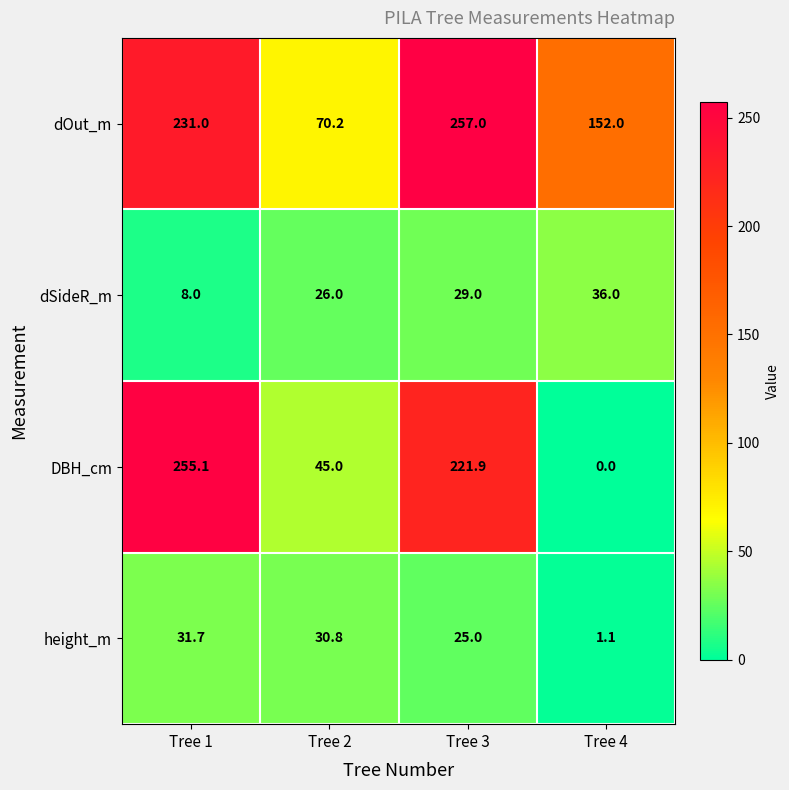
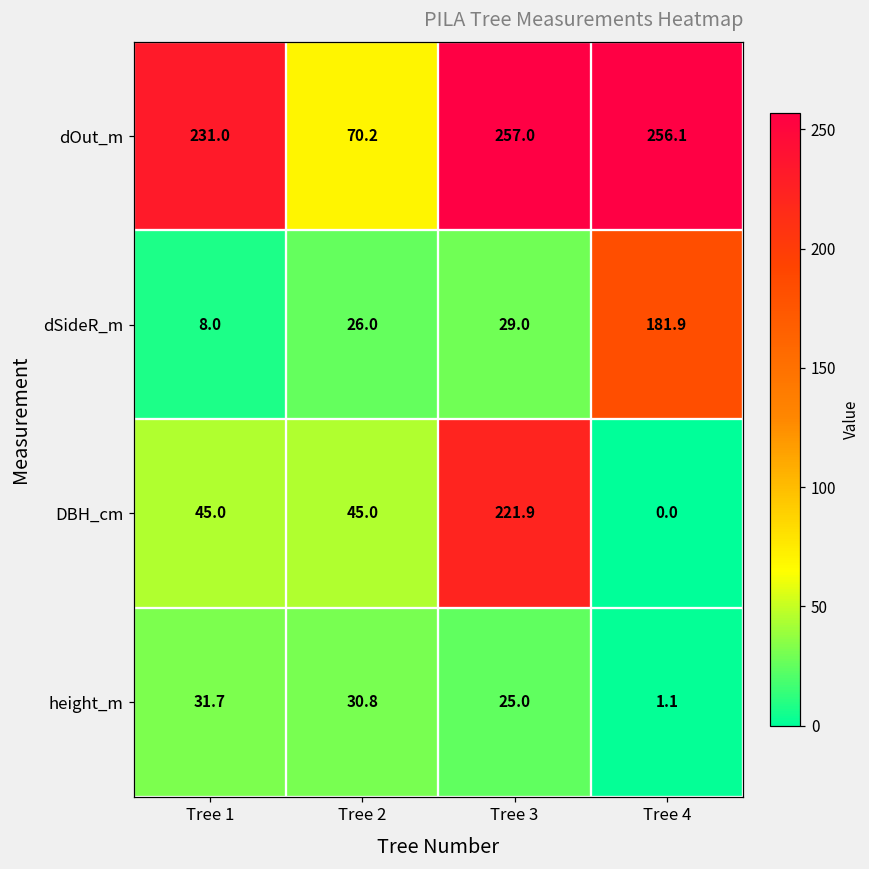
dOut_m, Tree 4: 152.0 -> 256.1
dSideR_m, Tree 4: 36.0 -> 181.9
DBH_cm, Tree 1: 255.1 -> 45.0
